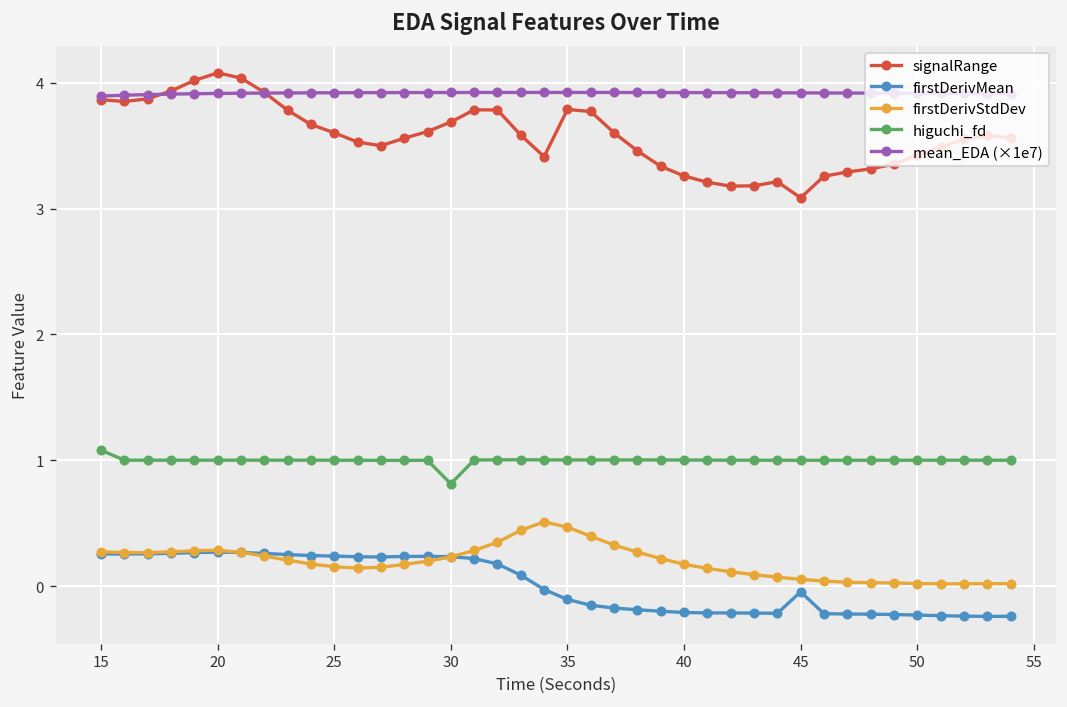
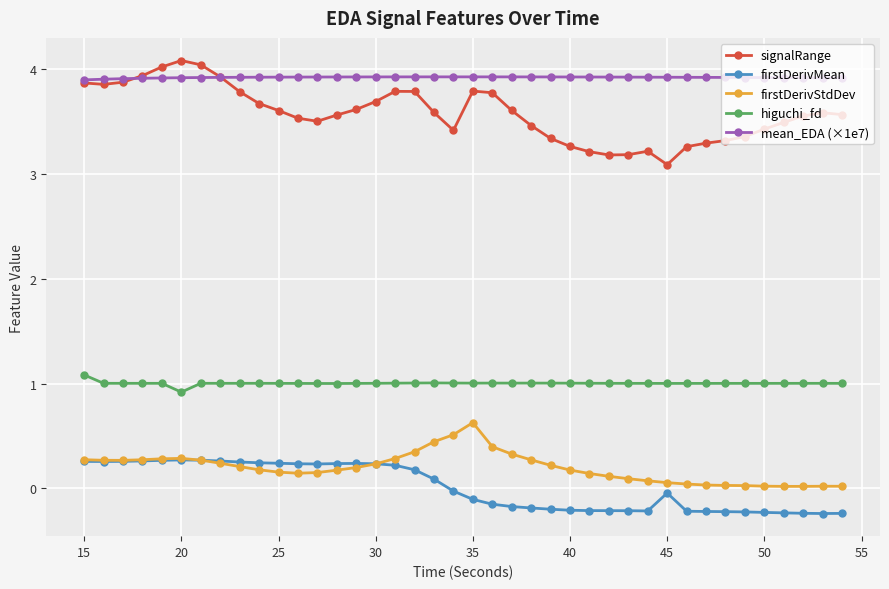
higuchi_fd, 20: 1.00 -> 0.92
higuchi_fd, 30: 0.81 -> 1.00
firstDerivStdDev, 35: 0.47 -> 0.63
